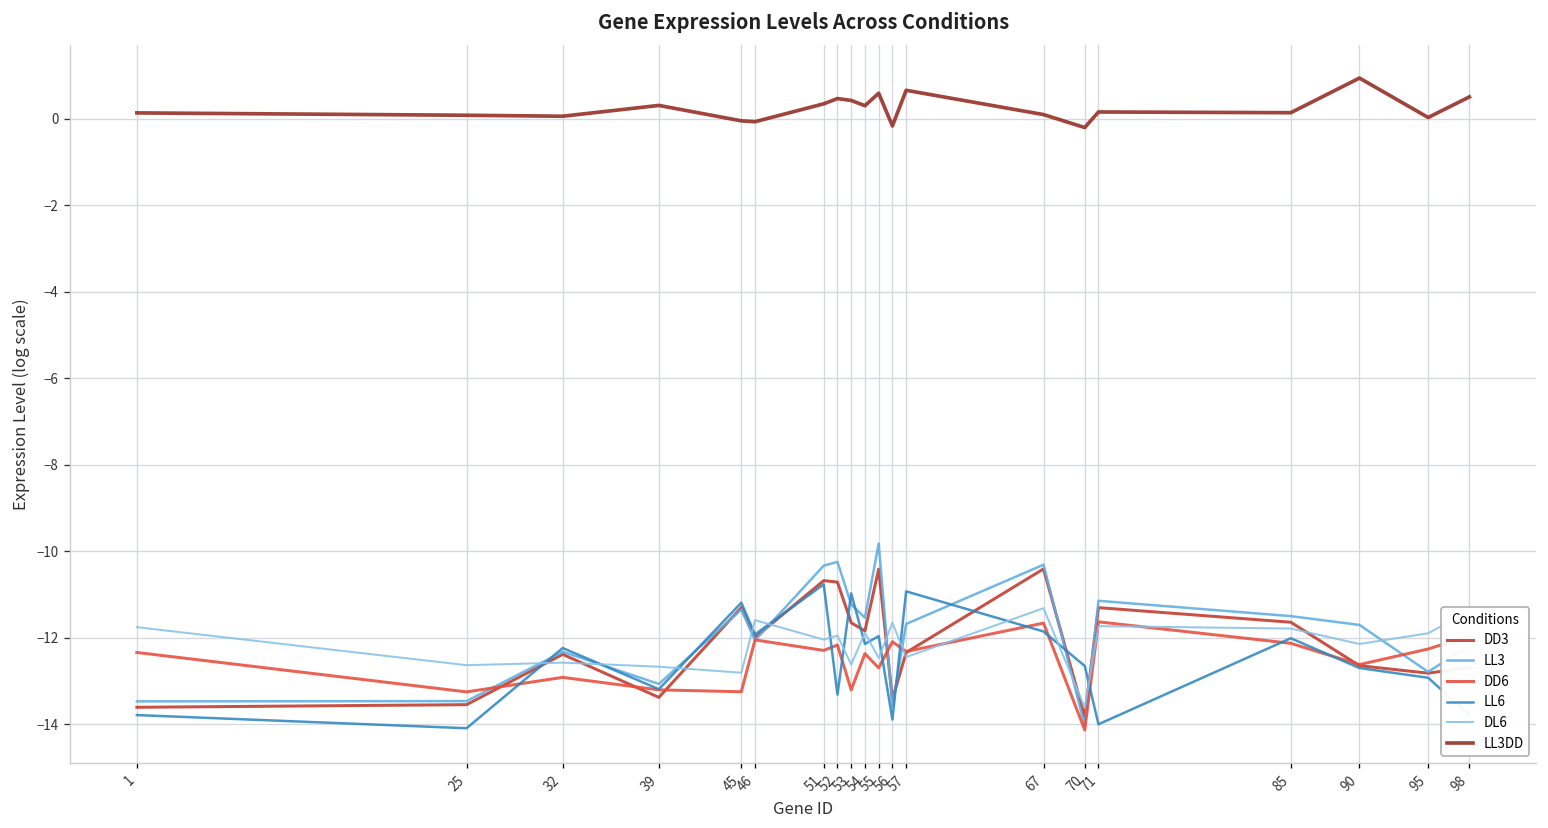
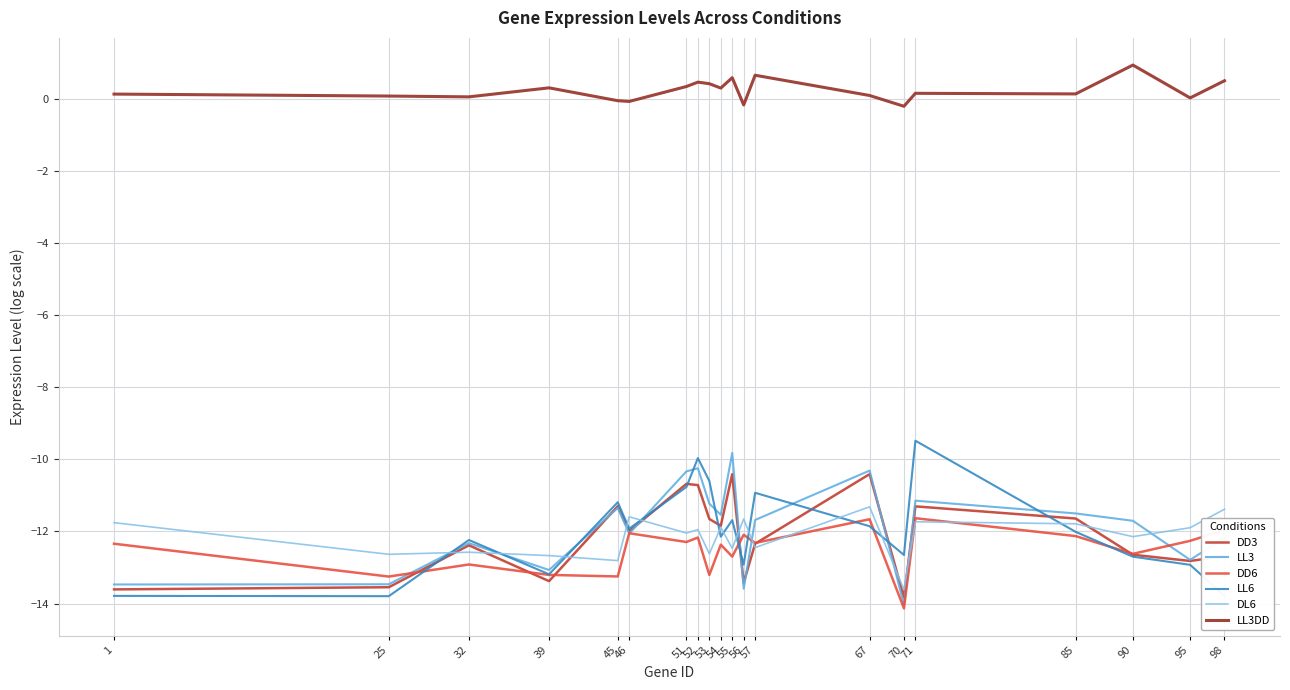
LL6, 25: -14.1 -> -13.8
LL6, 52: -13.3 -> -10.0
LL6, 53: -11.0 -> -10.6
LL6, 55: -12.0 -> -11.7
LL6, 56: -13.9 -> -12.9
LL6, 71: -14.0 -> -9.5
